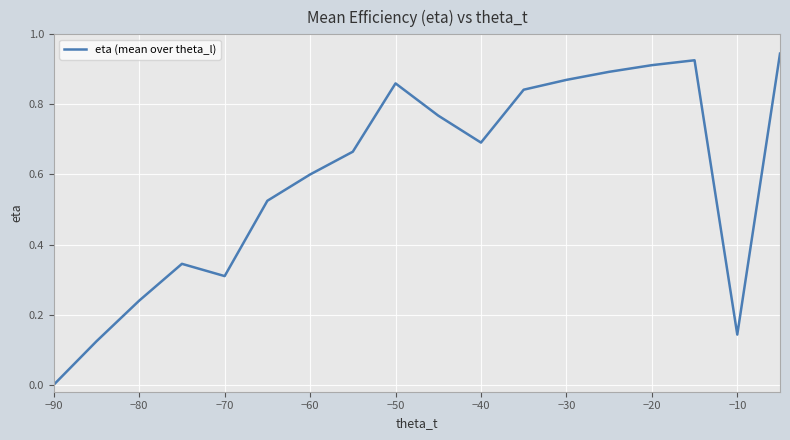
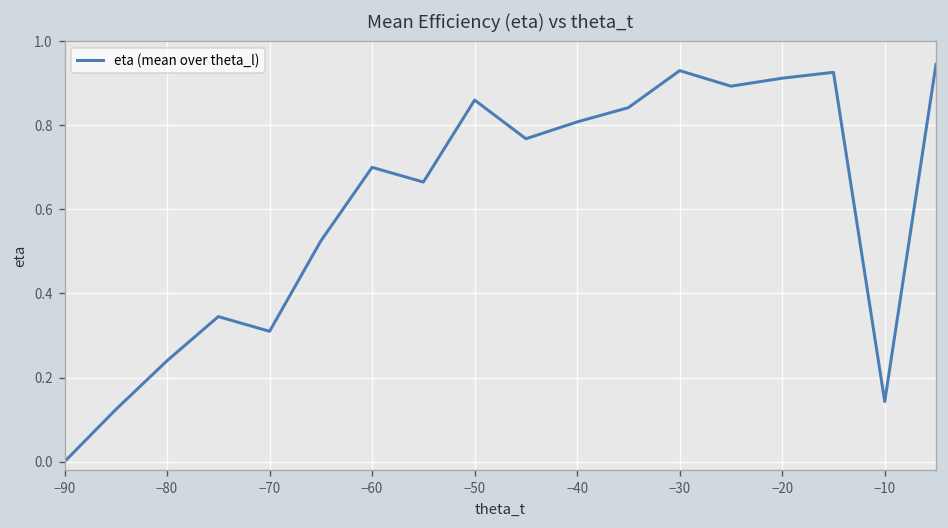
−60: 0.6 -> 0.7
−40: 0.69 -> 0.81
−30: 0.87 -> 0.93
